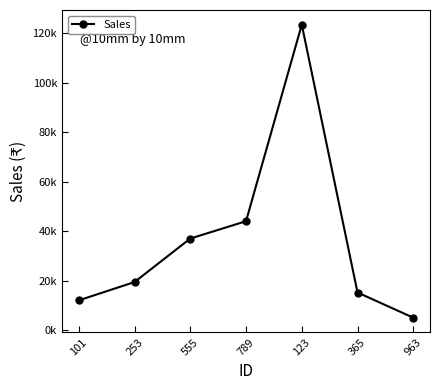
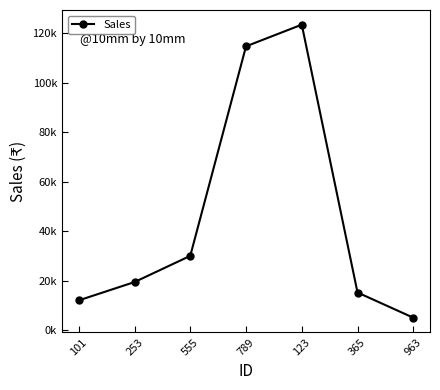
555: 37000 -> 30000
789: 44000 -> 115000
